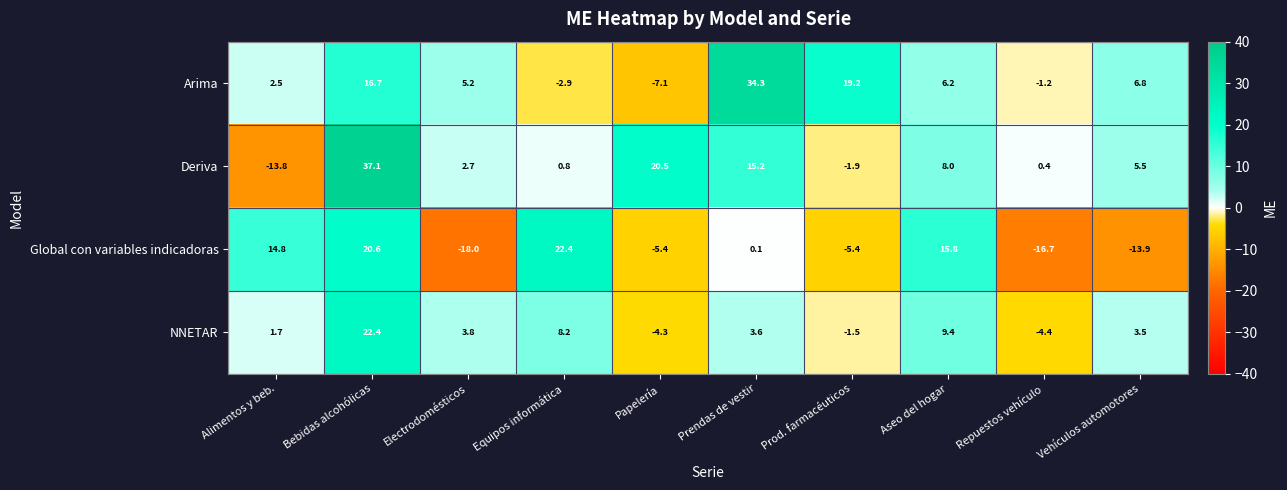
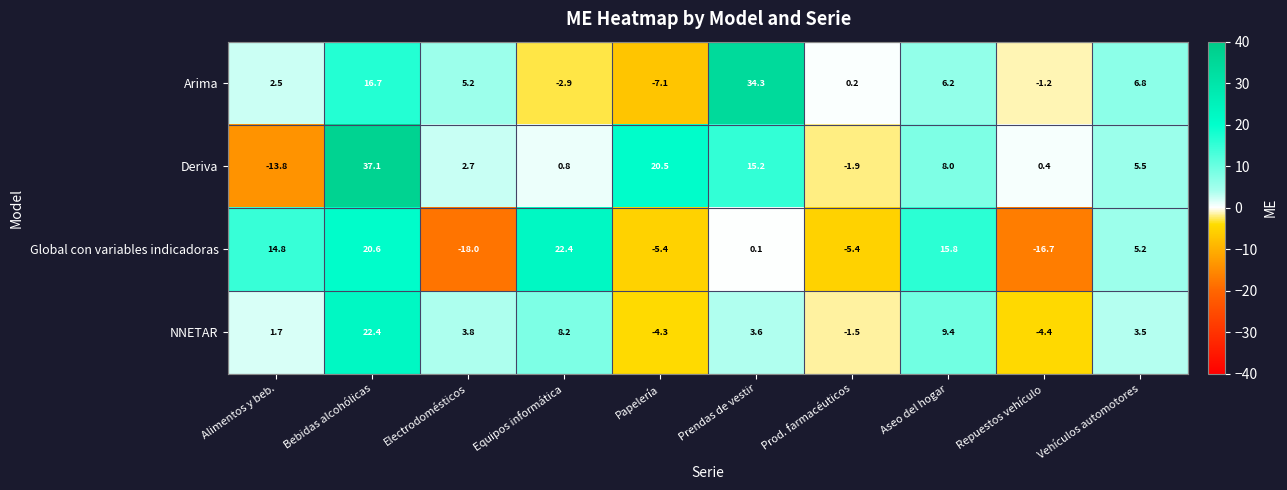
Arima, Prod. farmacéuticos: 19.2 -> 0.2
Global con variables indicadoras, Vehículos automotores: -13.9 -> 5.2
